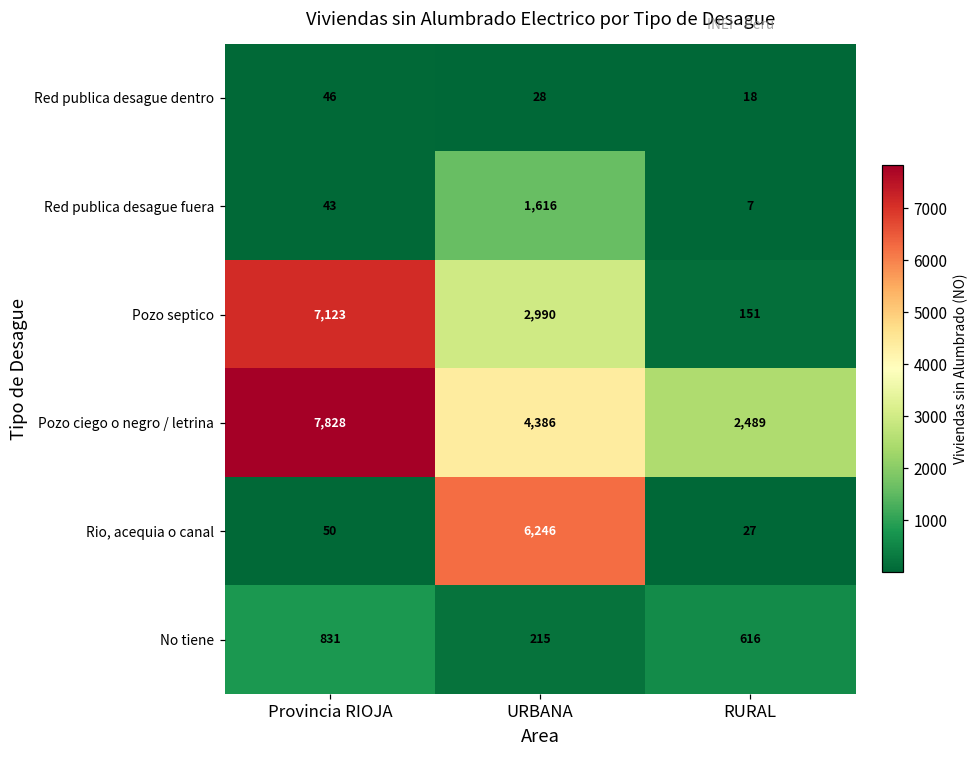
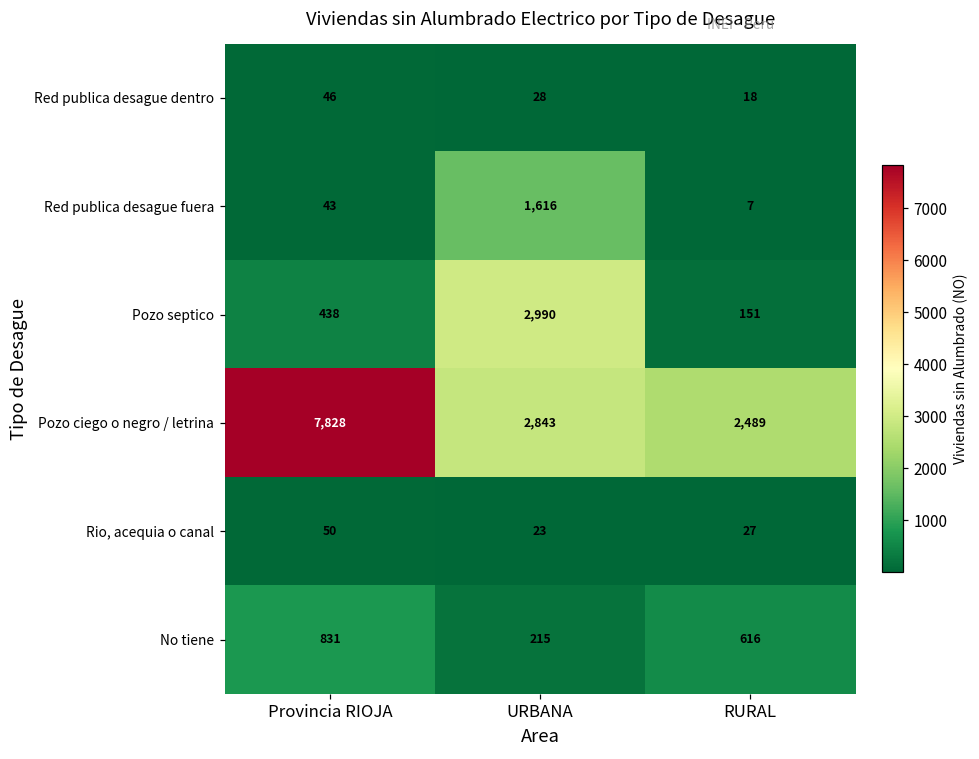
Pozo septico, Provincia RIOJA: 7,123 -> 438
Pozo ciego o negro / letrina, URBANA: 4,386 -> 2,843
Rio, acequia o canal, URBANA: 6,246 -> 23
